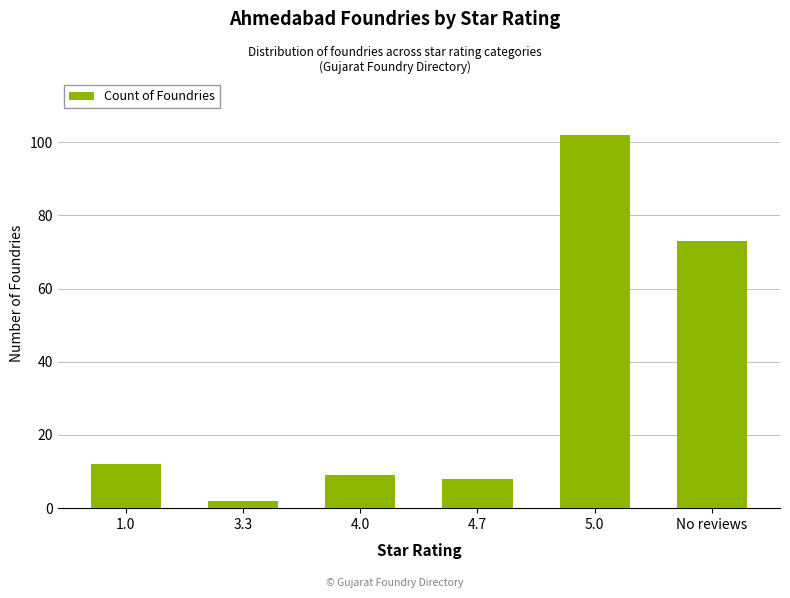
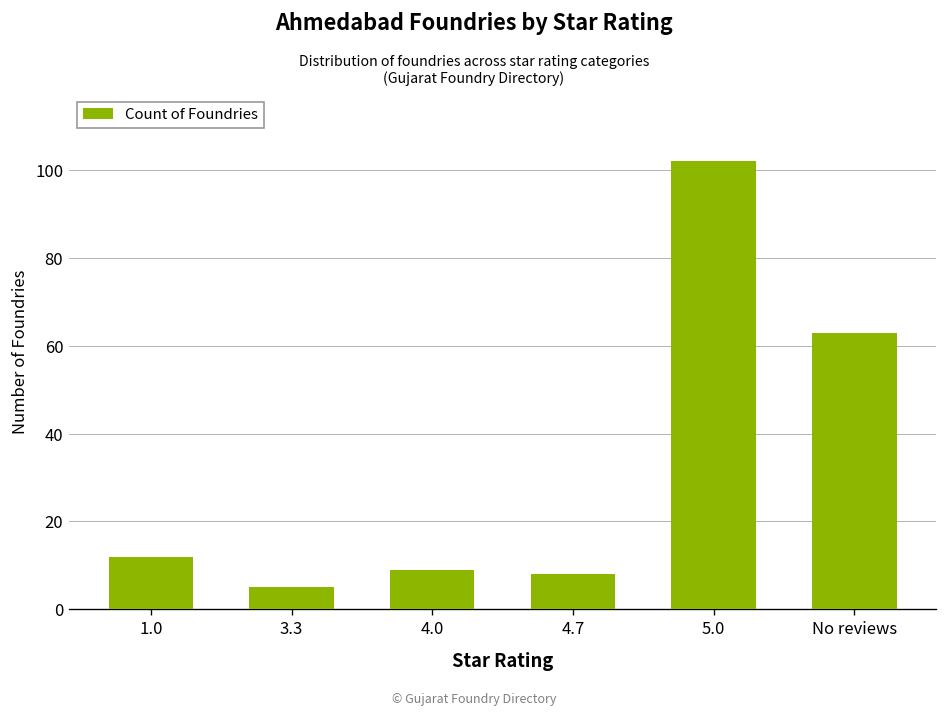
3.3: 2 -> 5
No reviews: 73 -> 63
